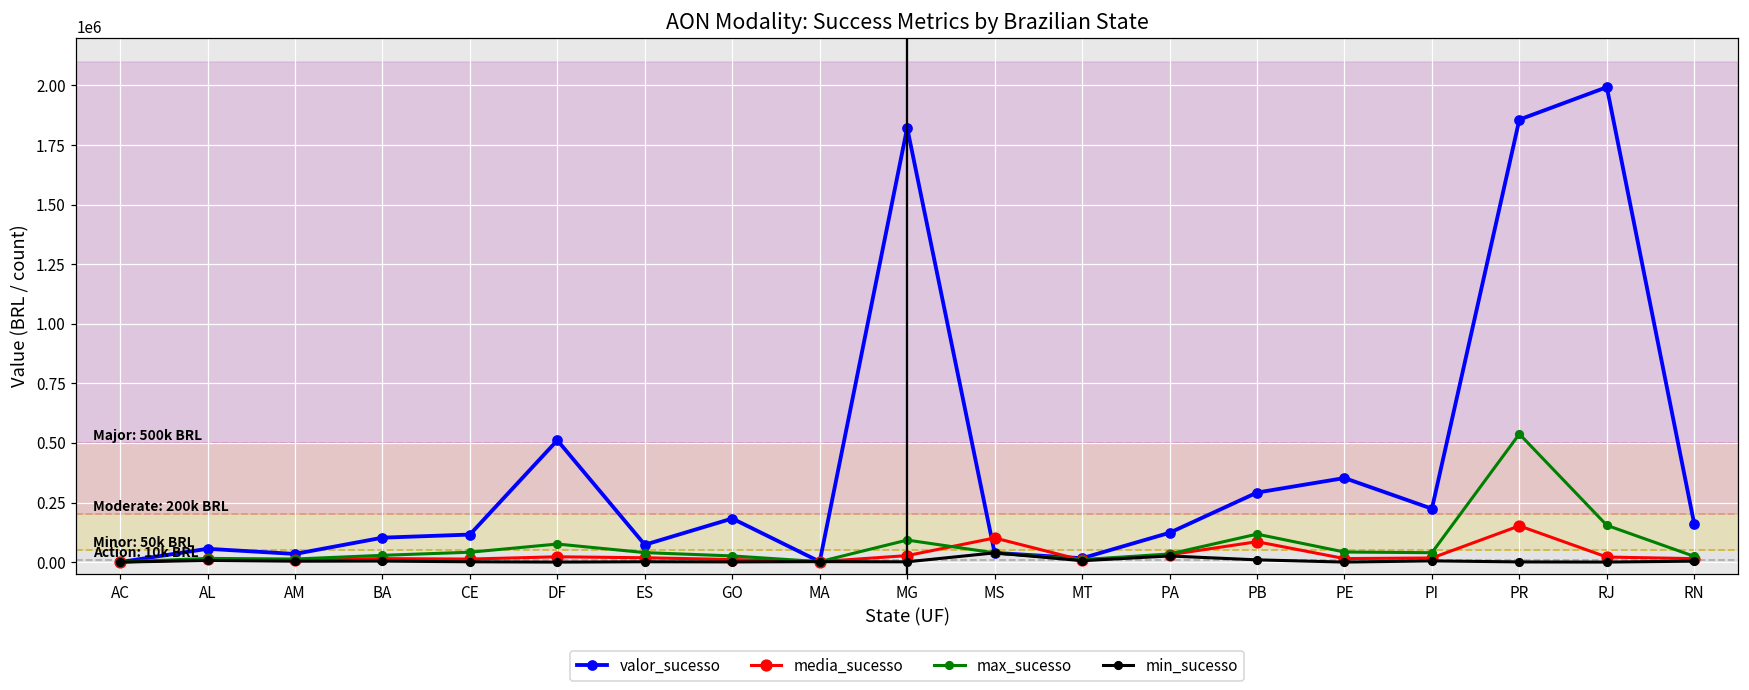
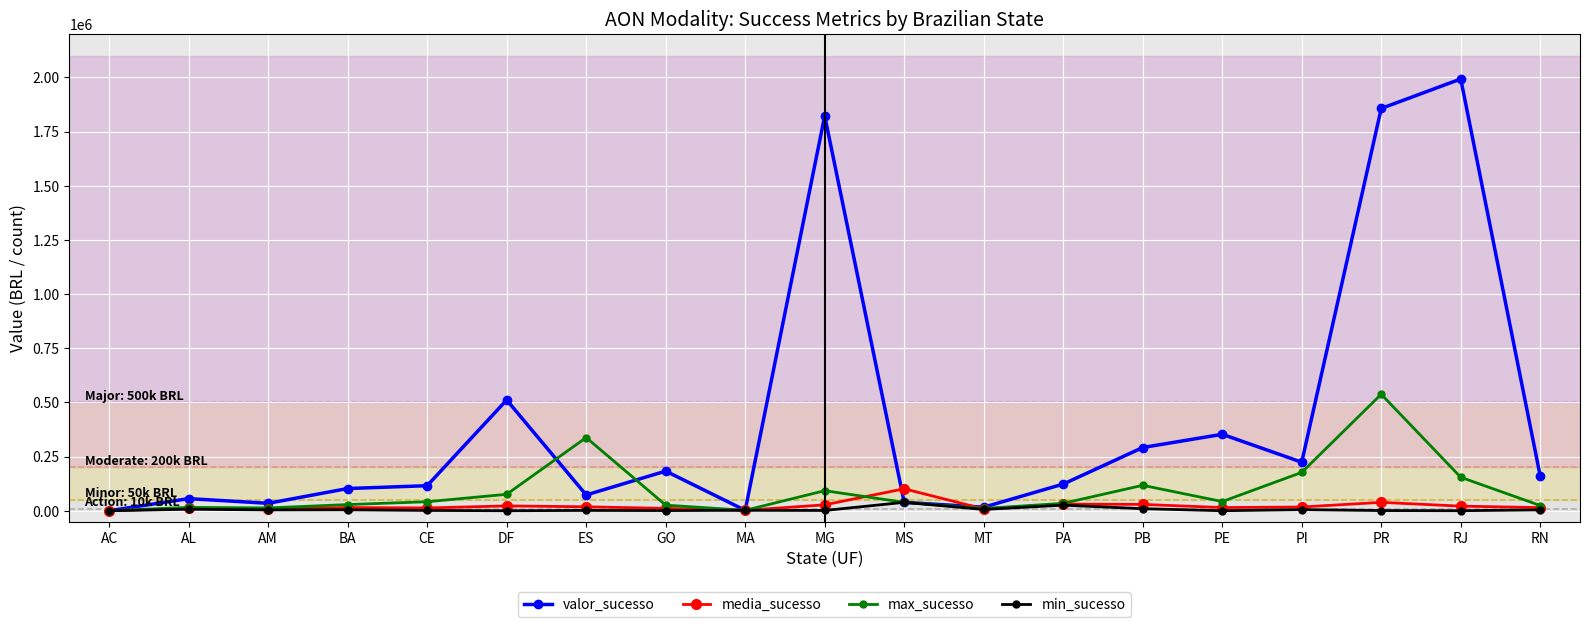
max_sucesso, ES: 40000 -> 340000
media_sucesso, PB: 90000 -> 30000
max_sucesso, PI: 40000 -> 180000
media_sucesso, PR: 150000 -> 40000
